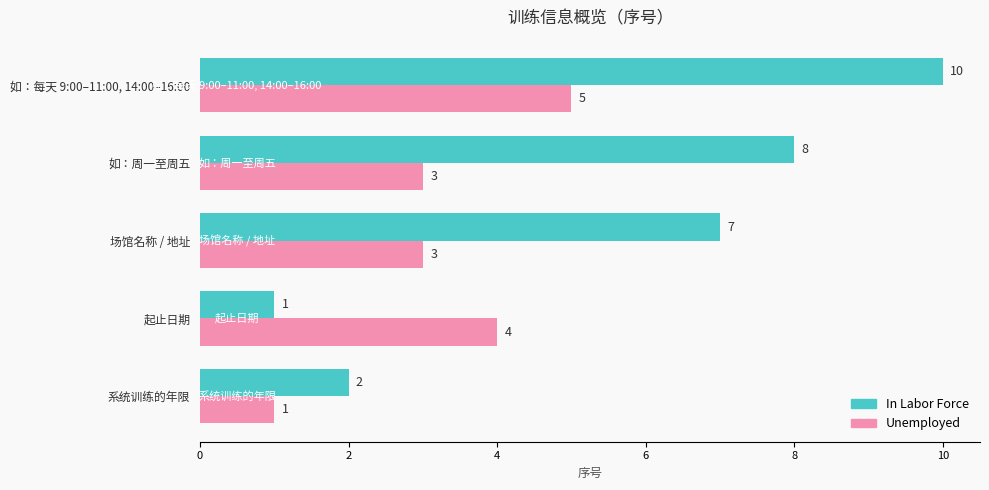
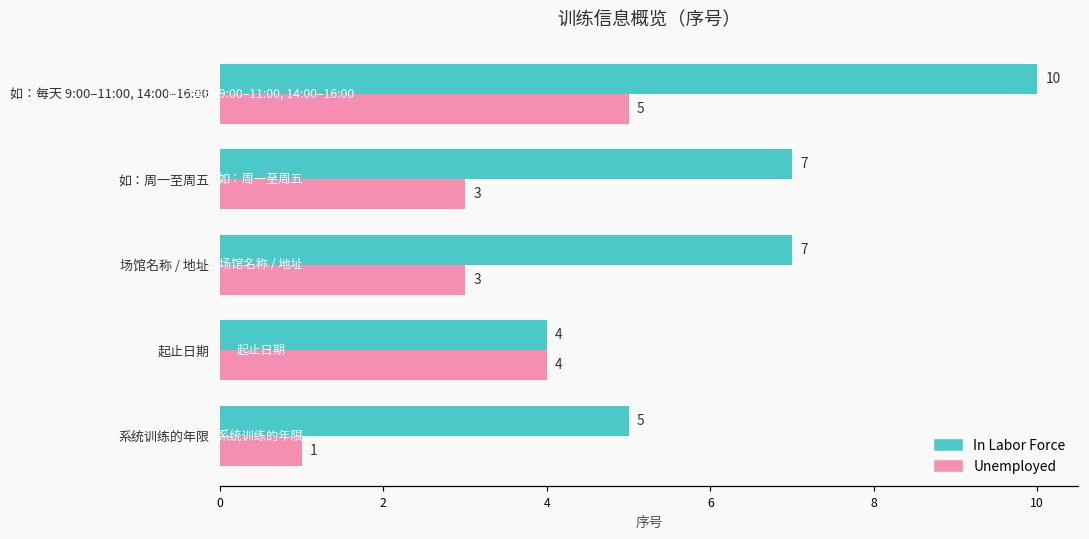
In Labor Force, 如：周一至周五: 8 -> 7
In Labor Force, 起止日期: 1 -> 4
In Labor Force, 系统训练的年限: 2 -> 5
